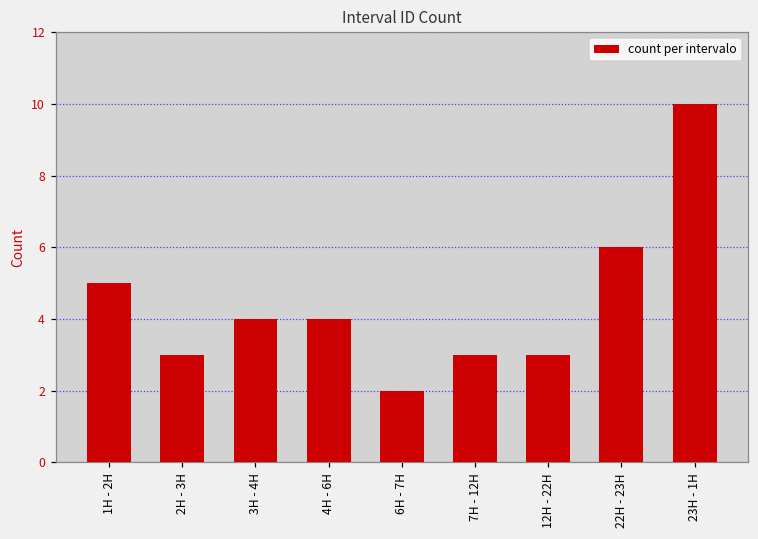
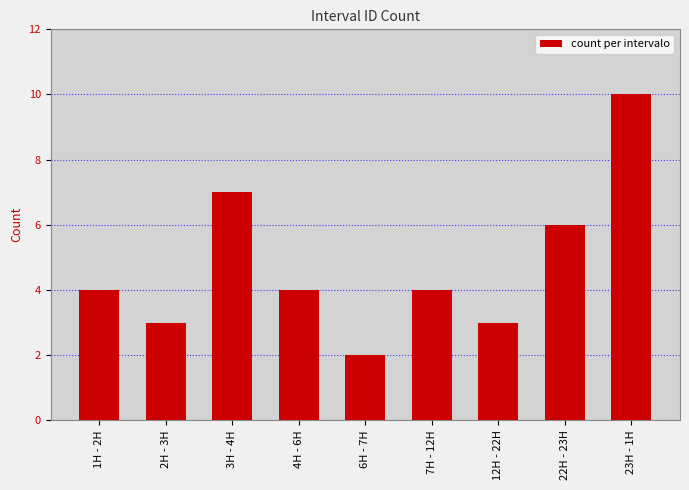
1H - 2H: 5 -> 4
3H - 4H: 4 -> 7
7H - 12H: 3 -> 4
